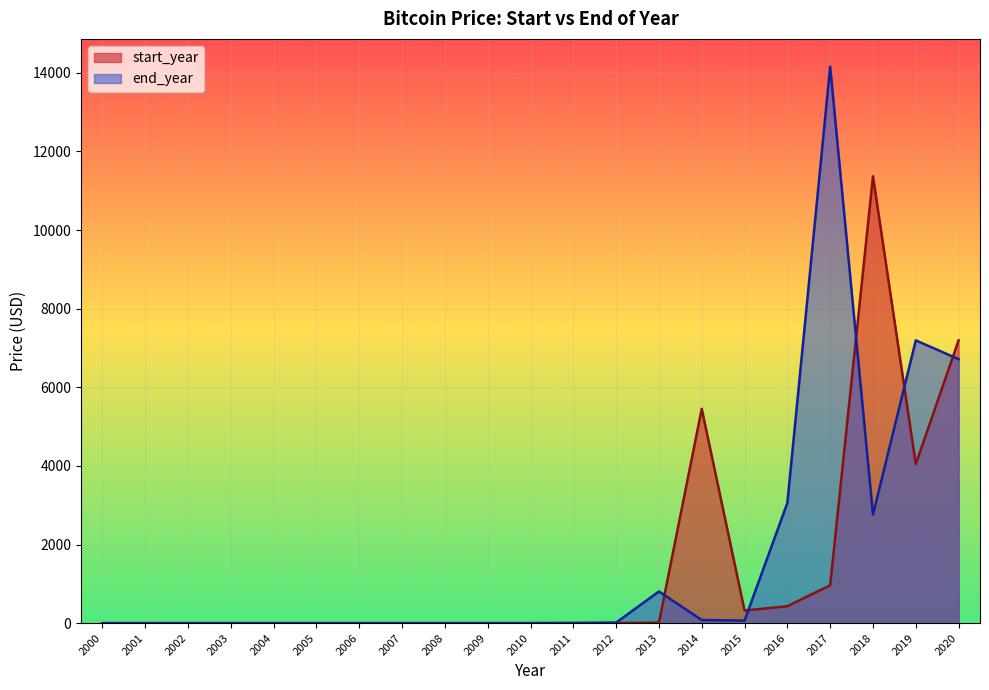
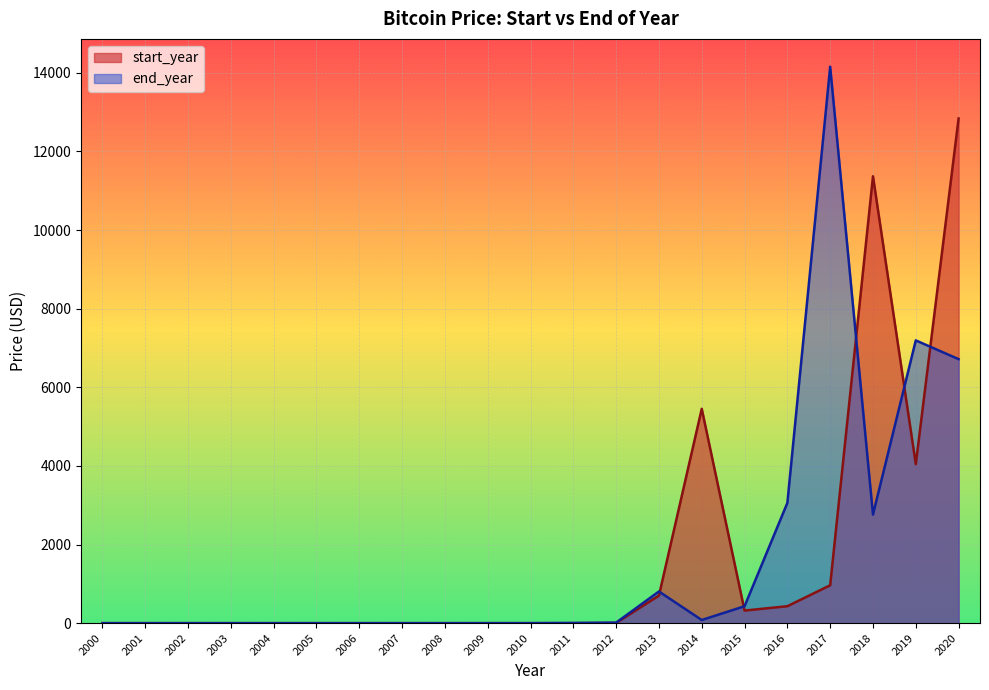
start_year, 2013: 0 -> 700
end_year, 2015: 100 -> 400
start_year, 2020: 7200 -> 12800
